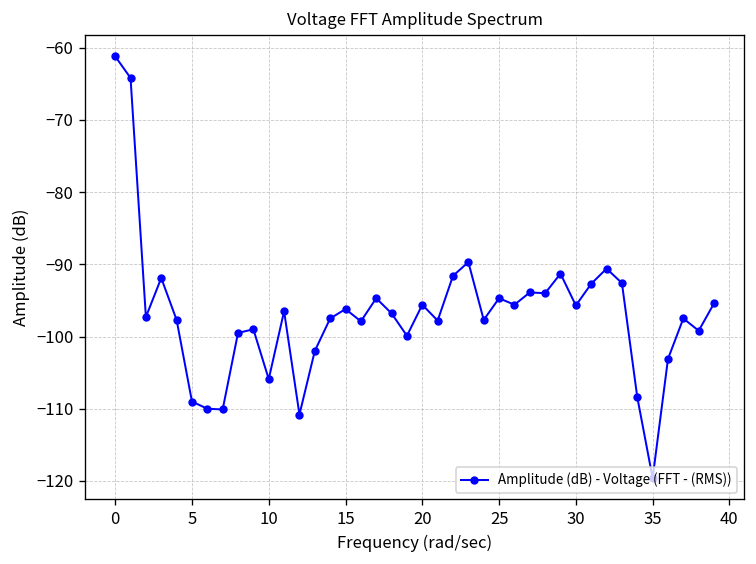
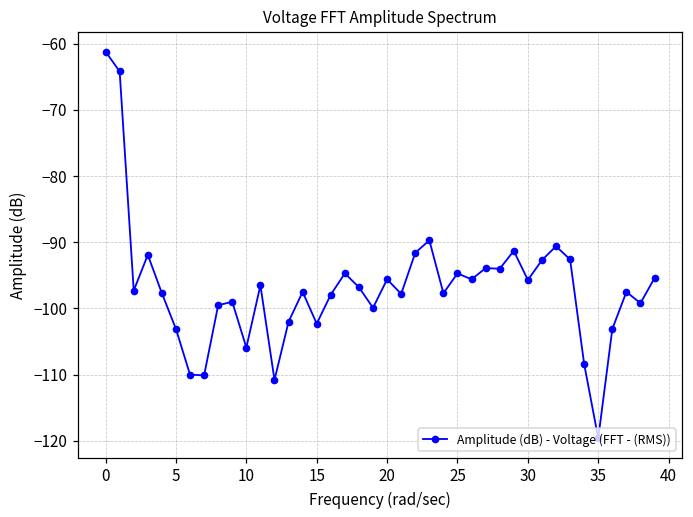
5: -109 -> -103
15: -96 -> -102
